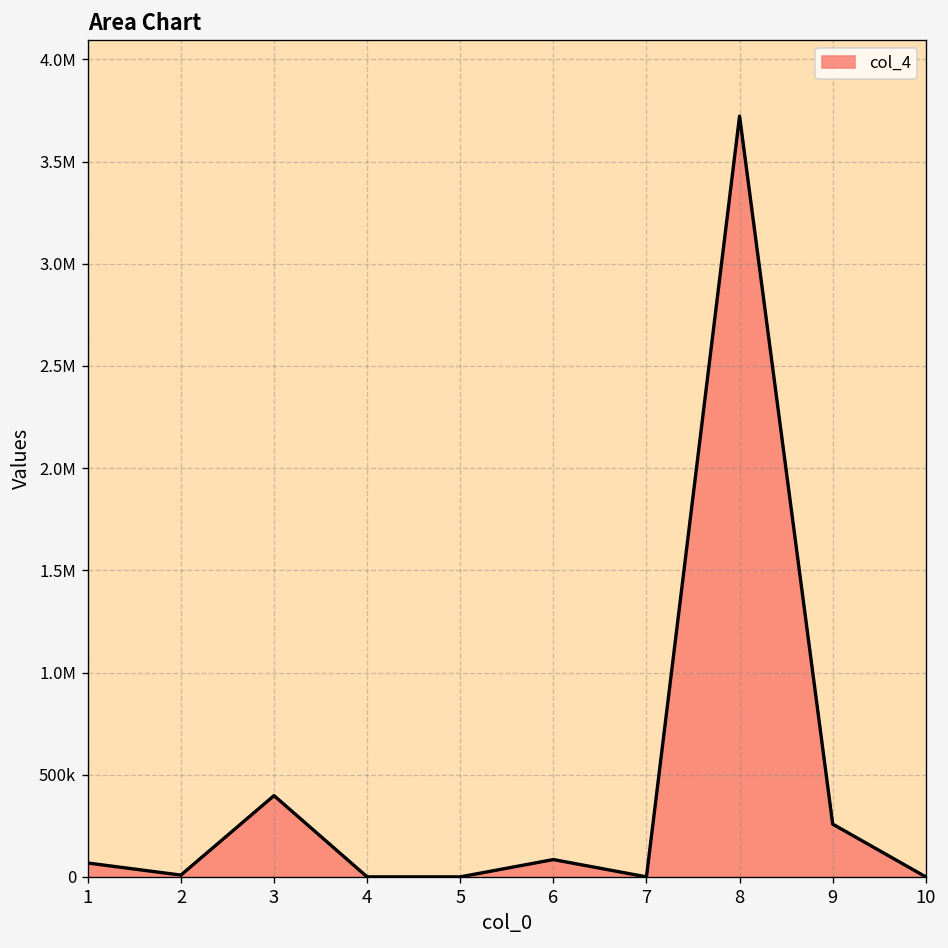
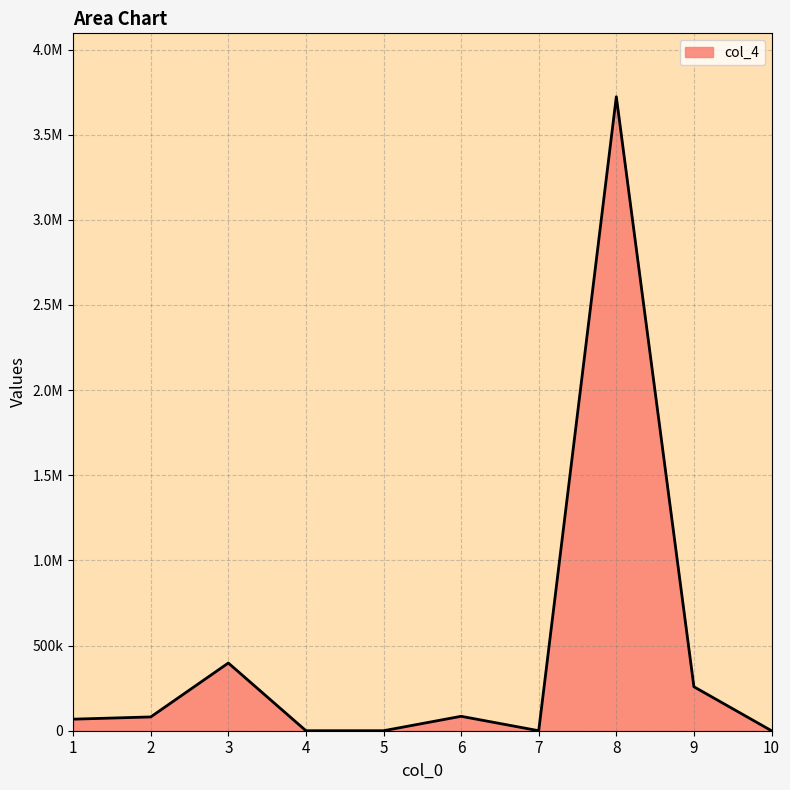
2: 10000 -> 80000
